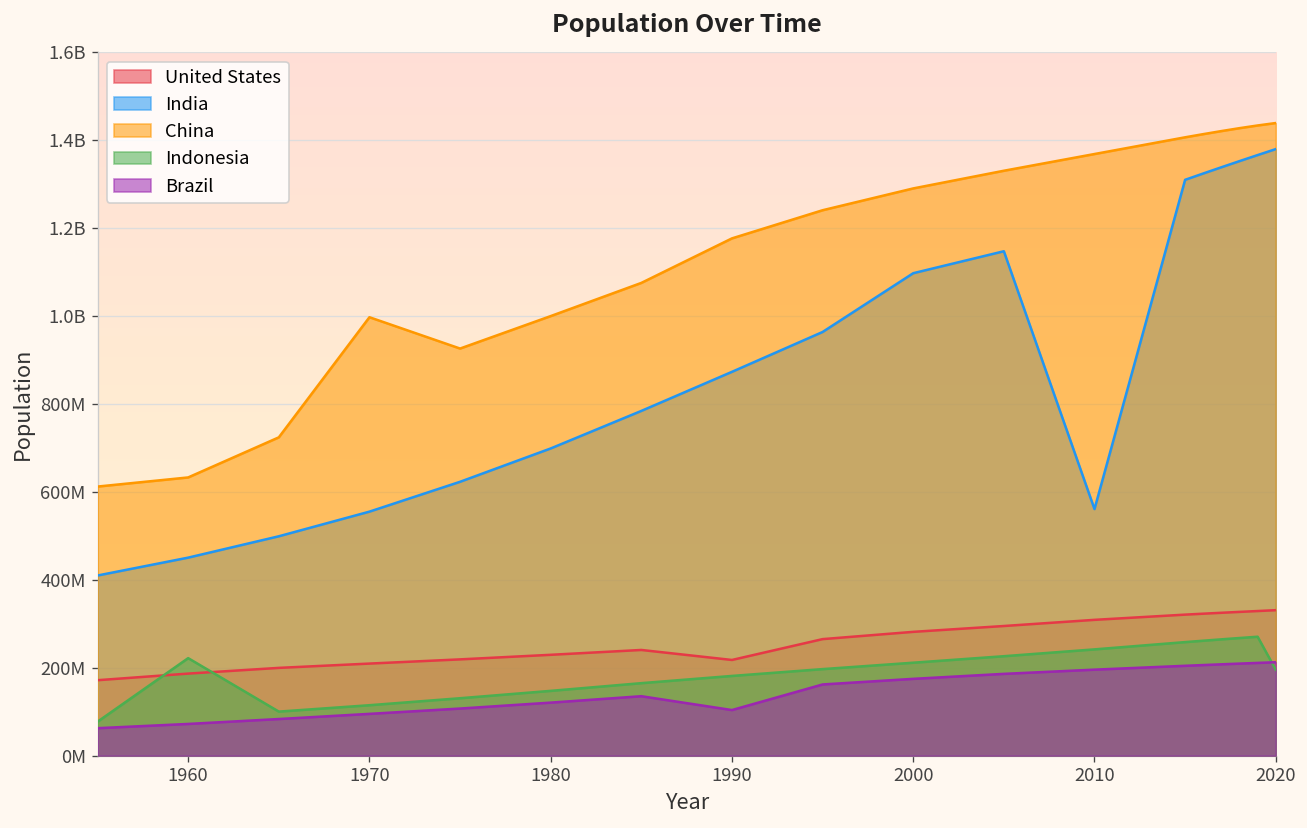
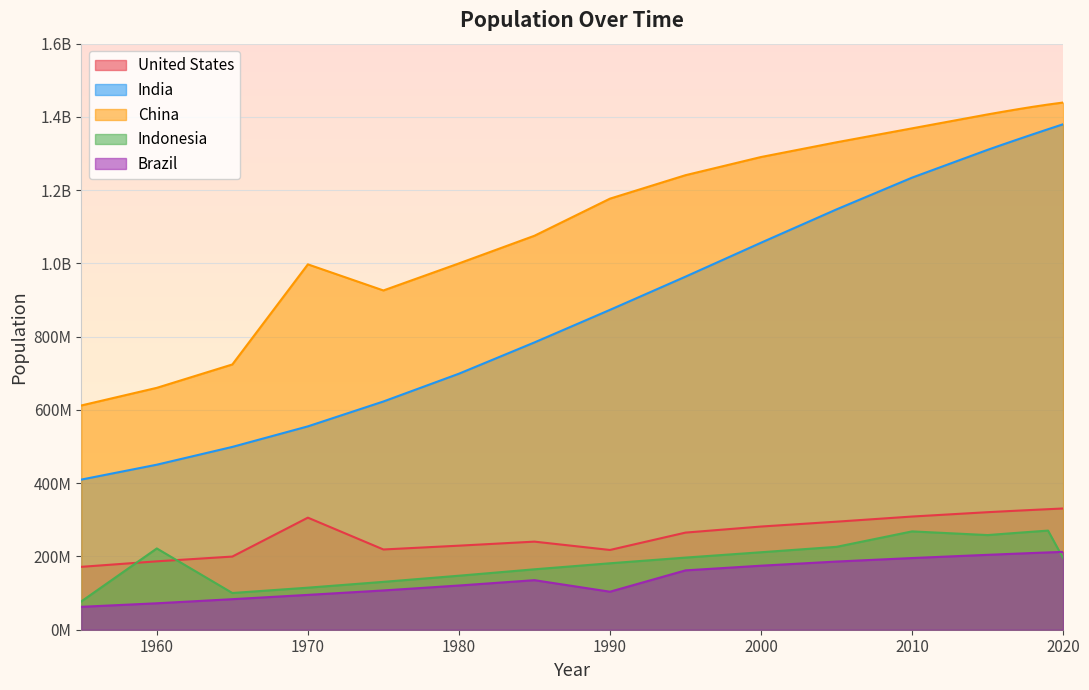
China, 1960: 630000000 -> 660000000
United States, 1970: 210000000 -> 310000000
India, 2000: 1100000000 -> 1060000000
India, 2010: 560000000 -> 1230000000
Indonesia, 2010: 240000000 -> 270000000
